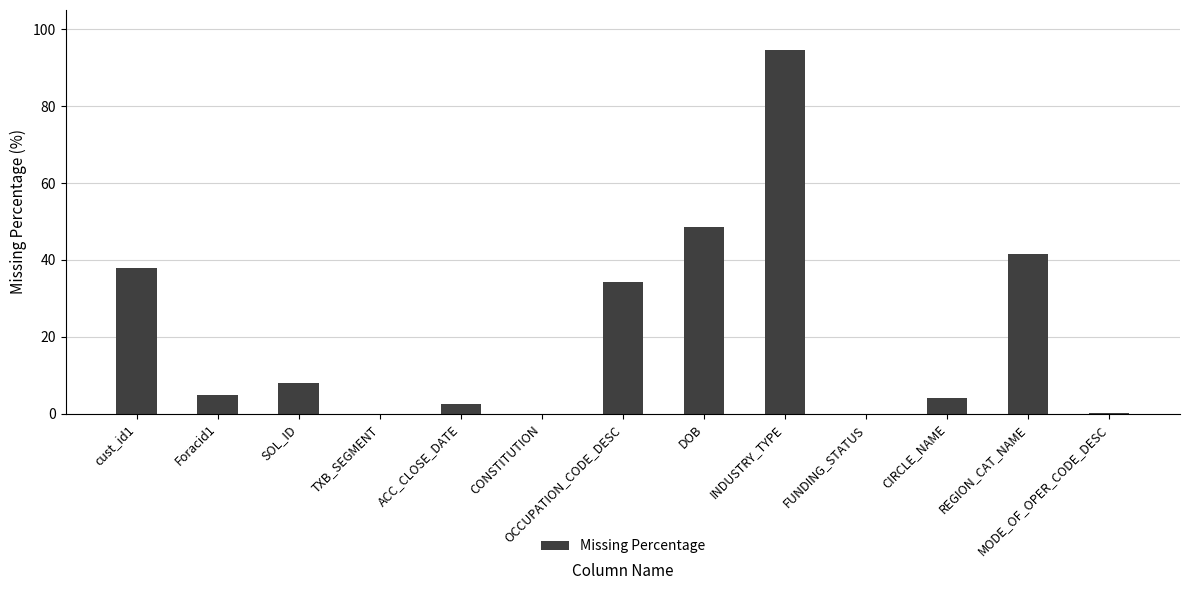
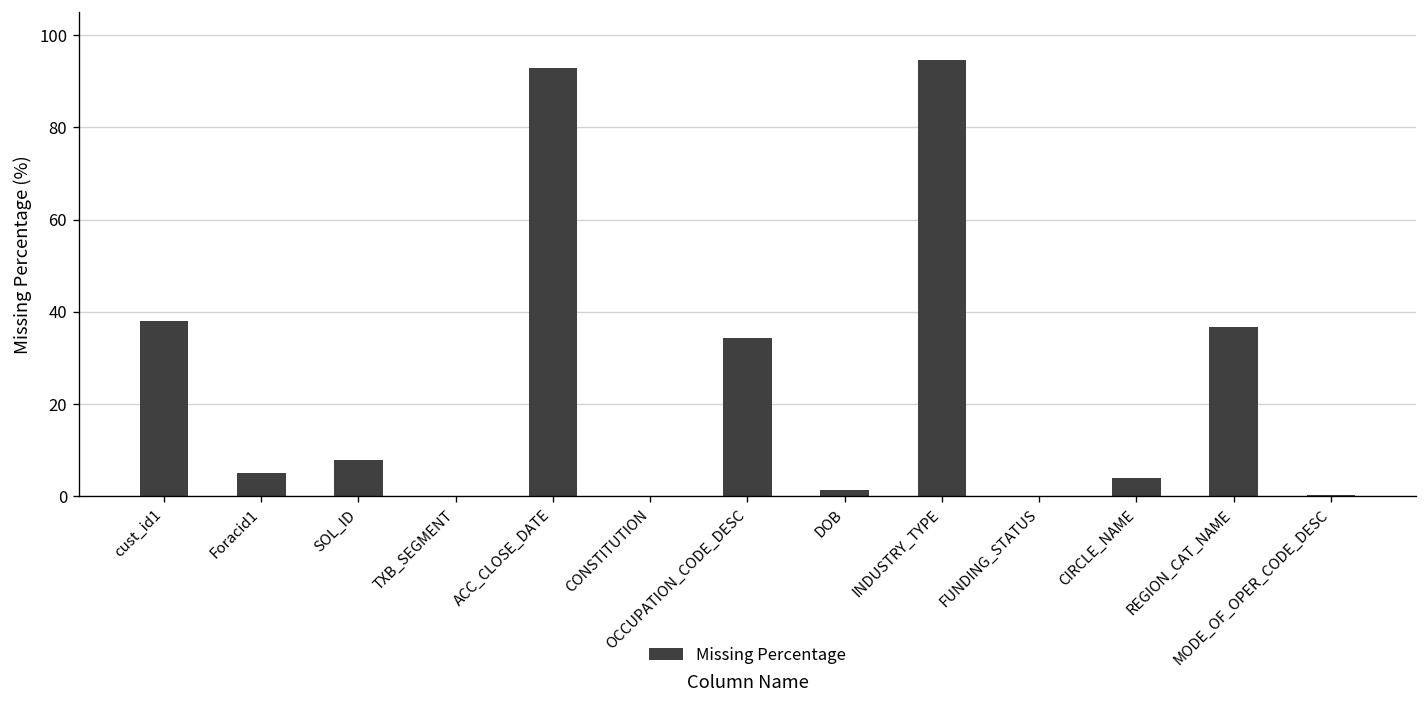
ACC_CLOSE_DATE: 3 -> 93
DOB: 48 -> 1
REGION_CAT_NAME: 42 -> 37
